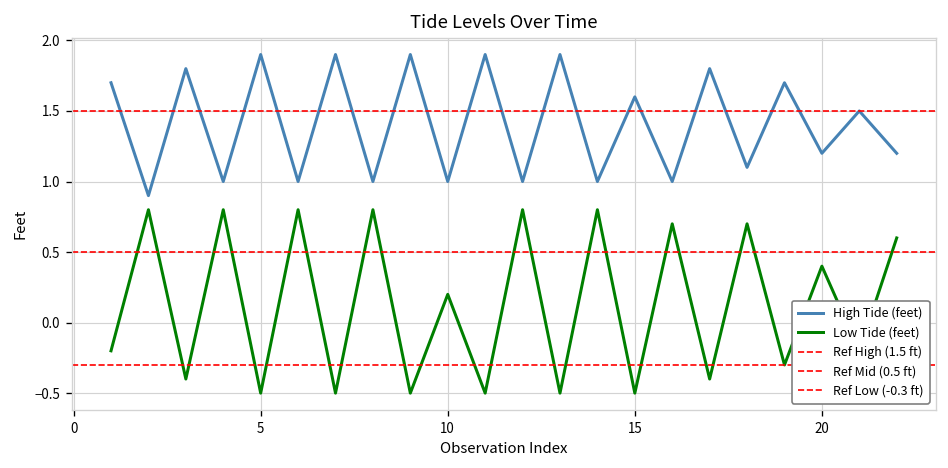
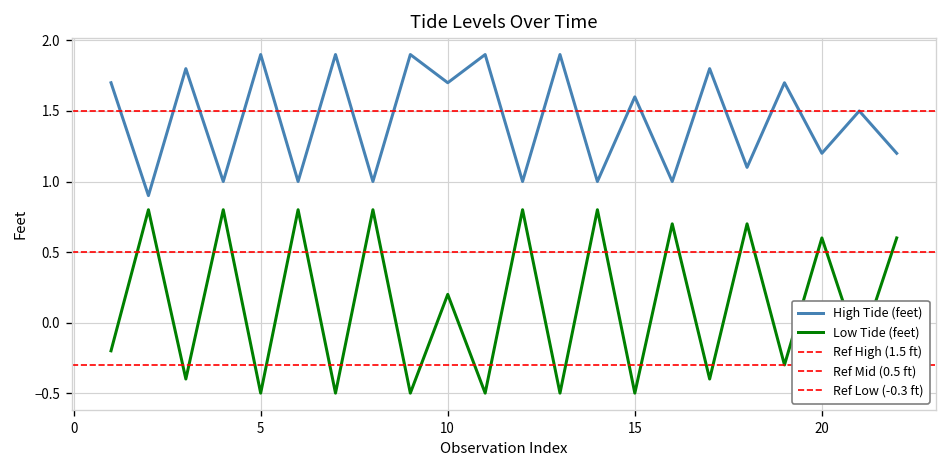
High Tide (feet), 10: 1.0 -> 1.7
Low Tide (feet), 20: 0.4 -> 0.6
